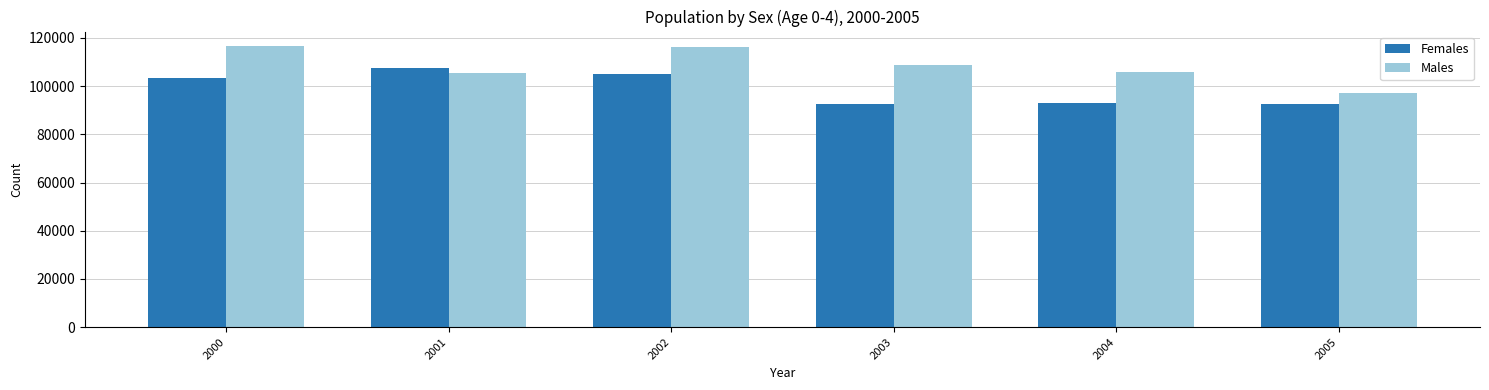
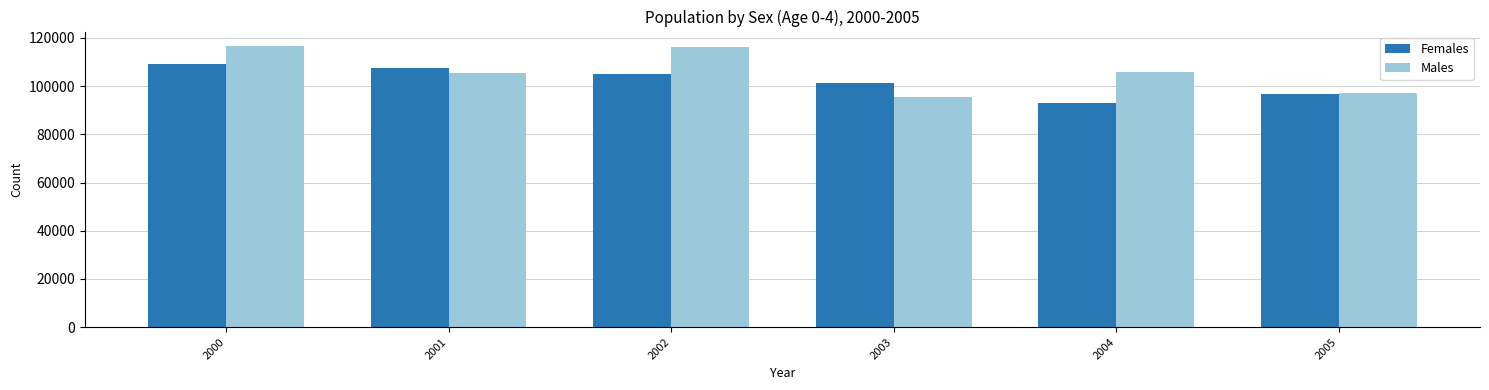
Females, 2000: 103000 -> 109000
Females, 2003: 93000 -> 101000
Males, 2003: 109000 -> 95000
Females, 2005: 93000 -> 97000
